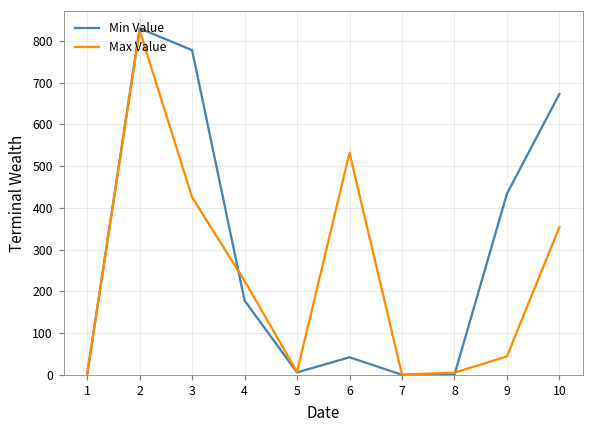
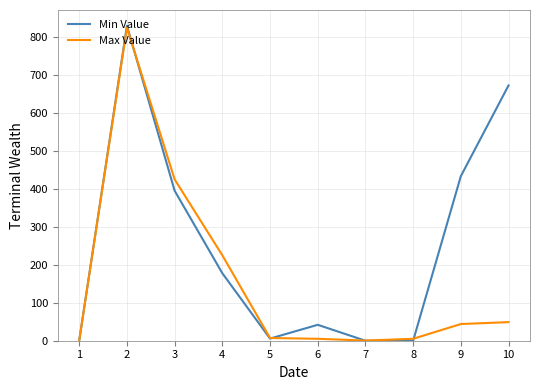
Min Value, 3: 780 -> 400
Max Value, 6: 530 -> 10
Max Value, 10: 350 -> 50
